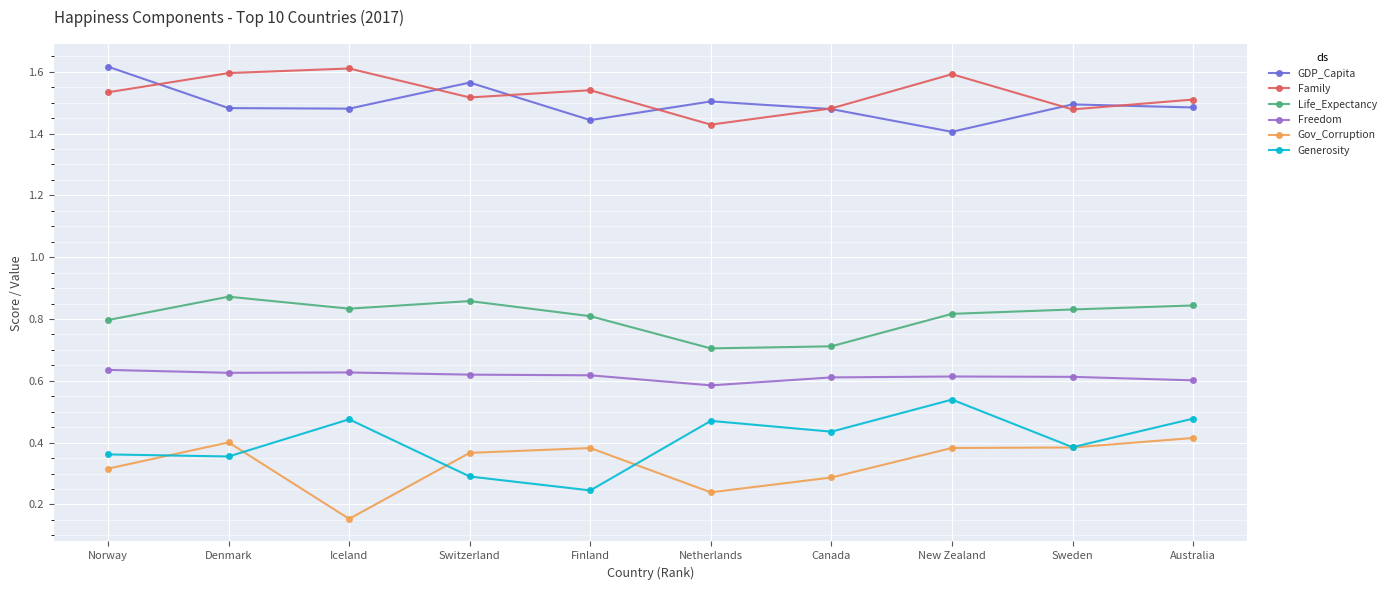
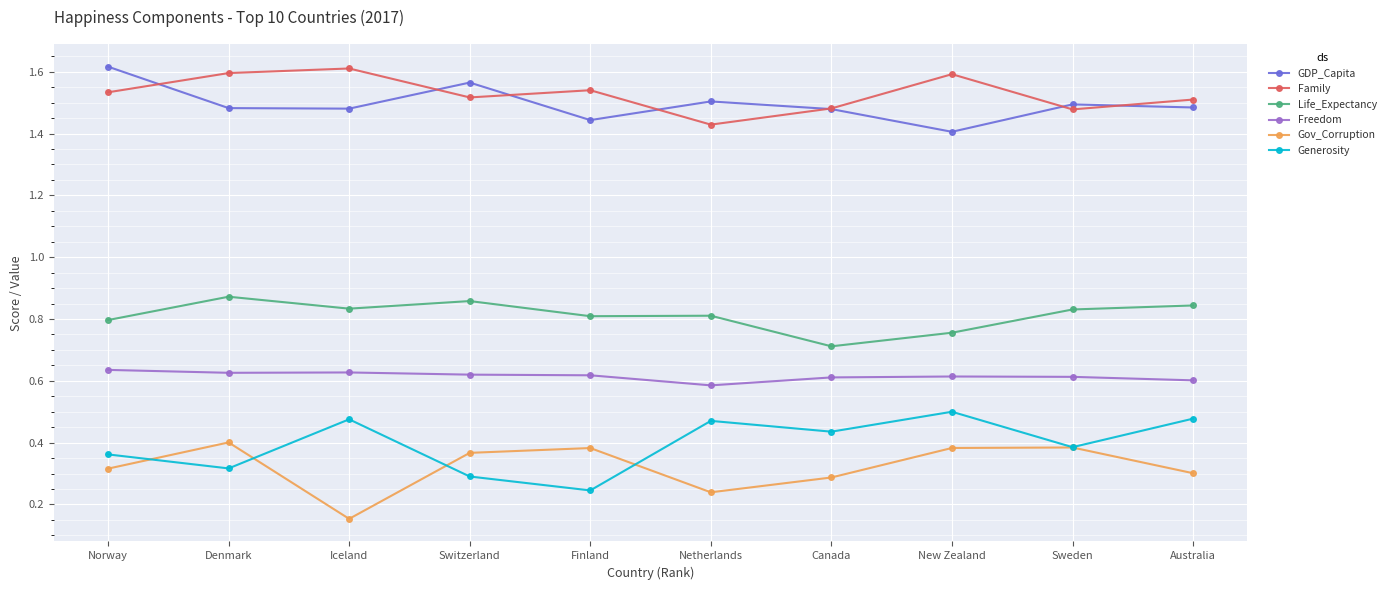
Generosity, Denmark: 0.36 -> 0.32
Life_Expectancy, Netherlands: 0.71 -> 0.81
Life_Expectancy, New Zealand: 0.82 -> 0.76
Generosity, New Zealand: 0.54 -> 0.50
Gov_Corruption, Australia: 0.42 -> 0.30
